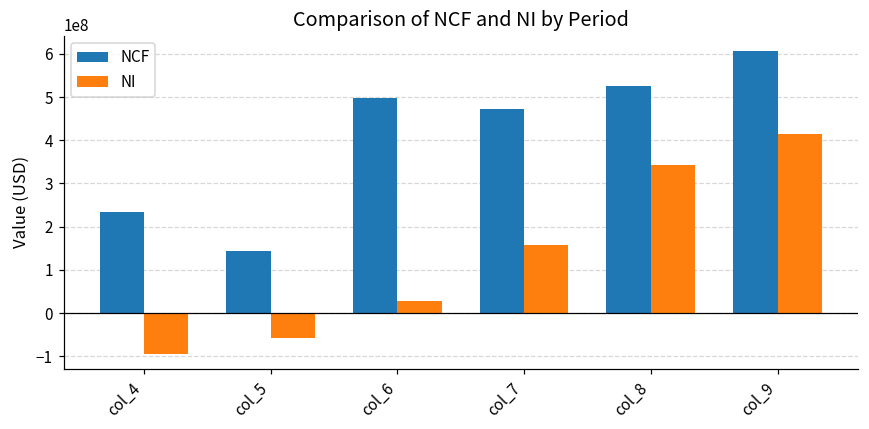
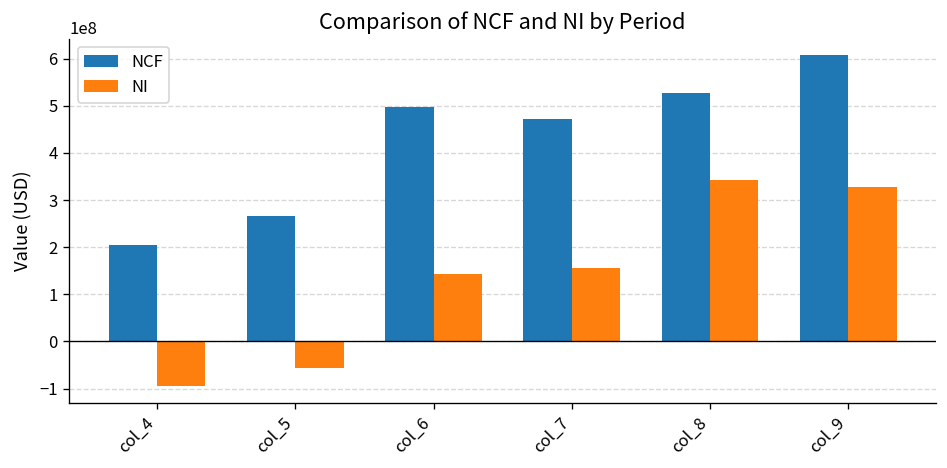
NCF, col_4: 230000000 -> 200000000
NCF, col_5: 140000000 -> 270000000
NI, col_6: 30000000 -> 140000000
NI, col_9: 420000000 -> 330000000
